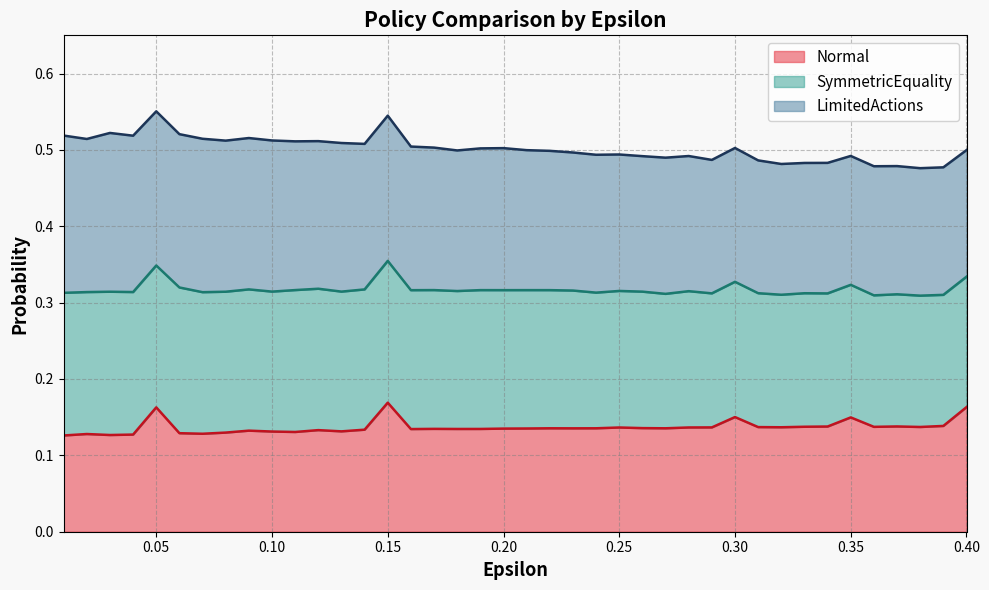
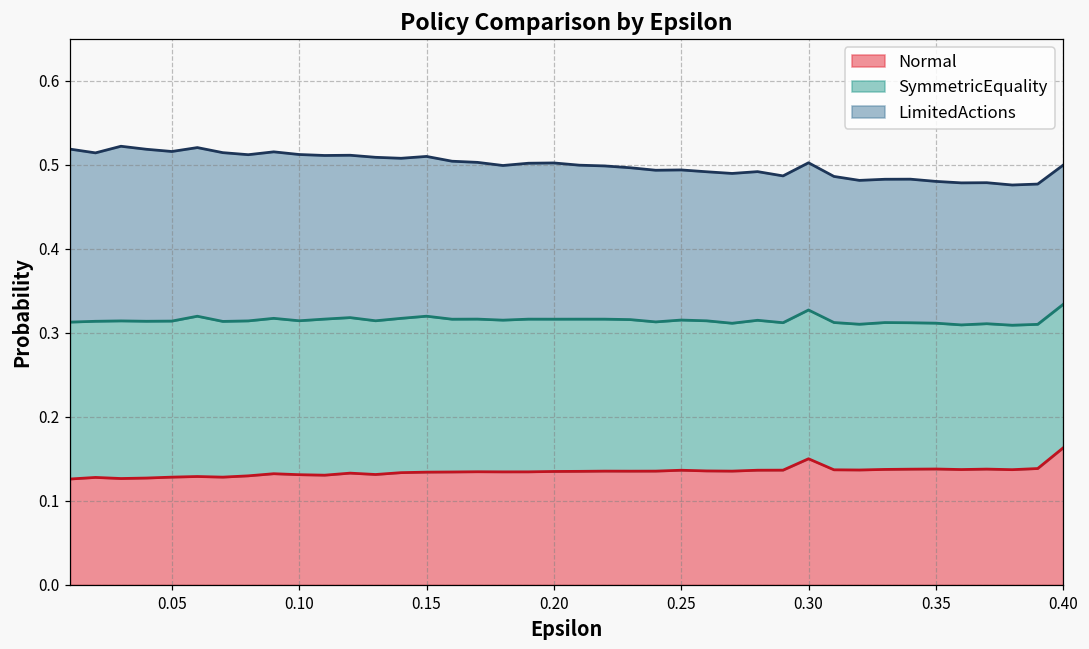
Normal, 0.05: 0.16 -> 0.13
Normal, 0.15: 0.17 -> 0.13
Normal, 0.35: 0.15 -> 0.14
